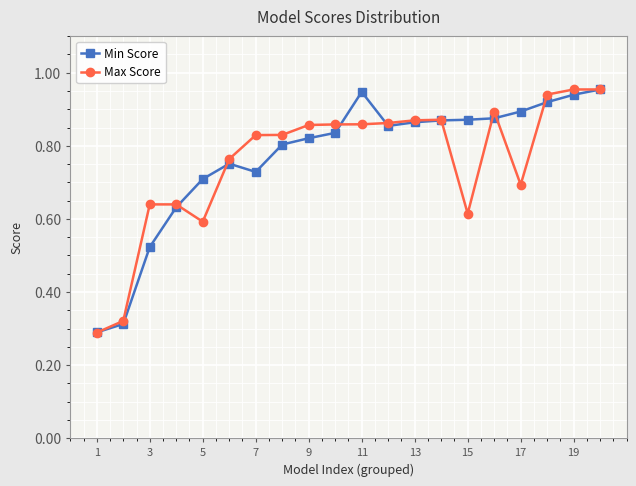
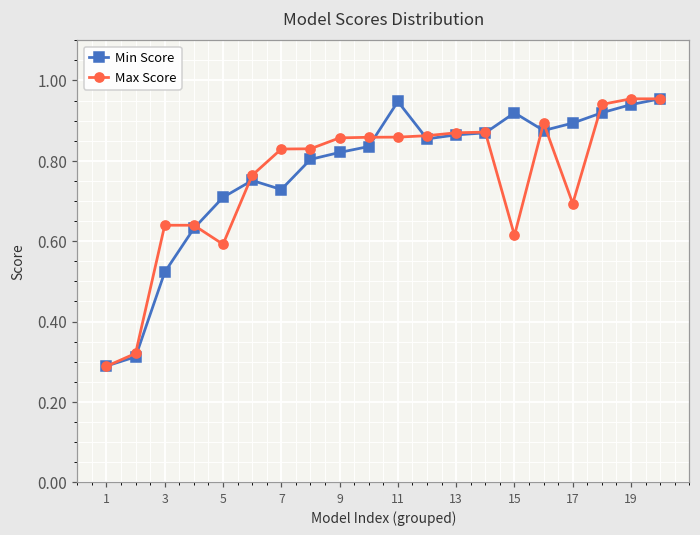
Min Score, 15: 0.87 -> 0.92
